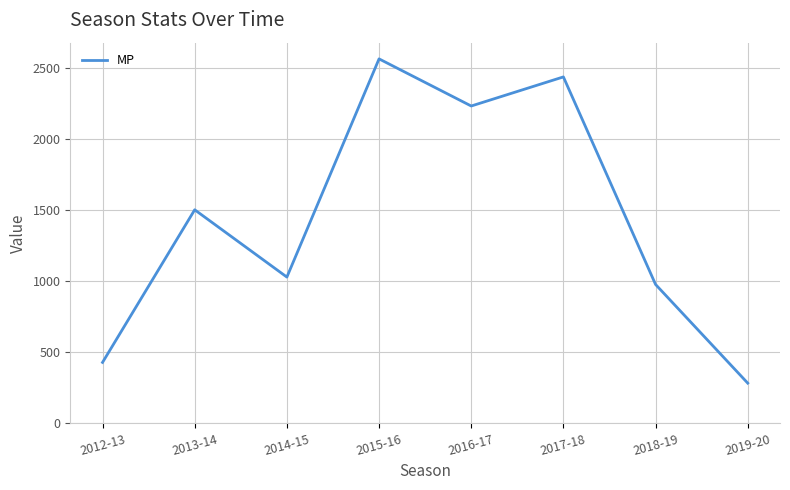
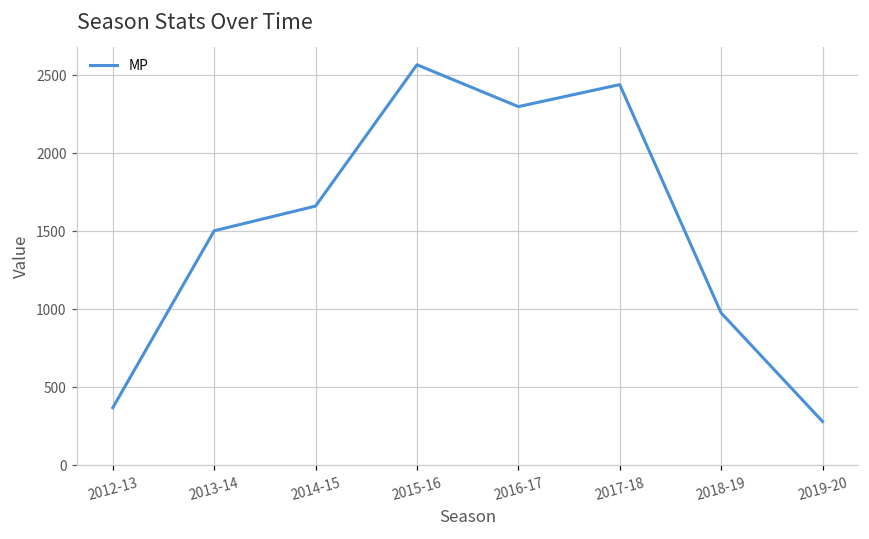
2012-13: 430 -> 370
2014-15: 1030 -> 1660
2016-17: 2230 -> 2300
